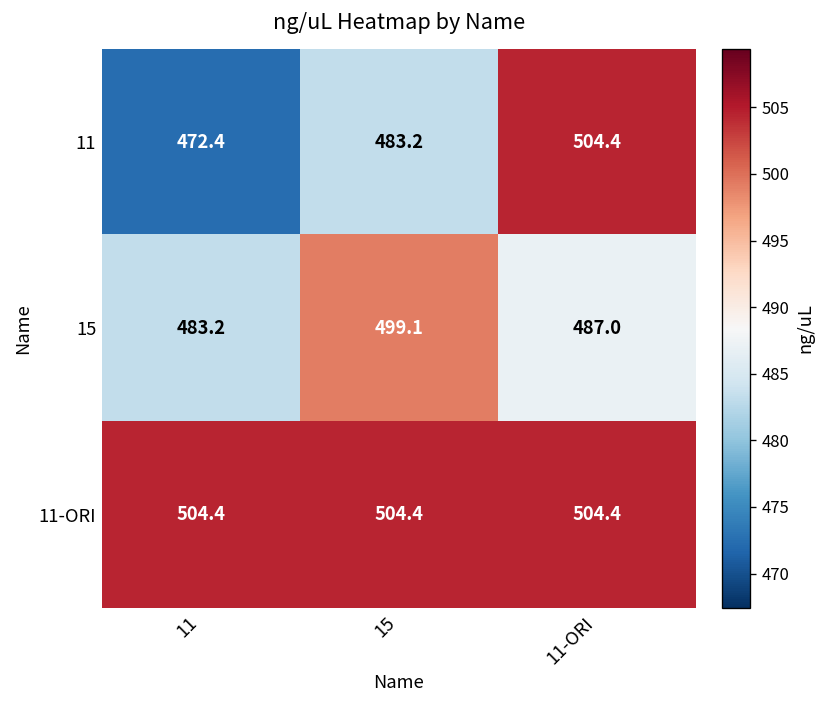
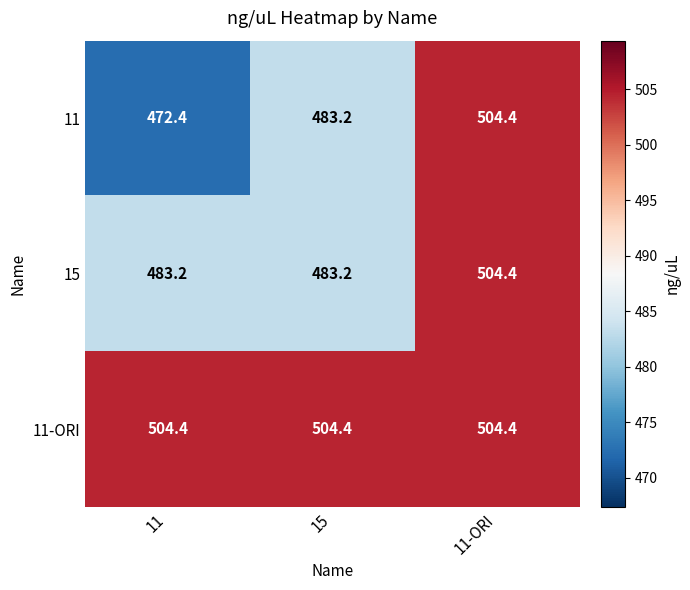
15, 15: 499.1 -> 483.2
15, 11-ORI: 487.0 -> 504.4
